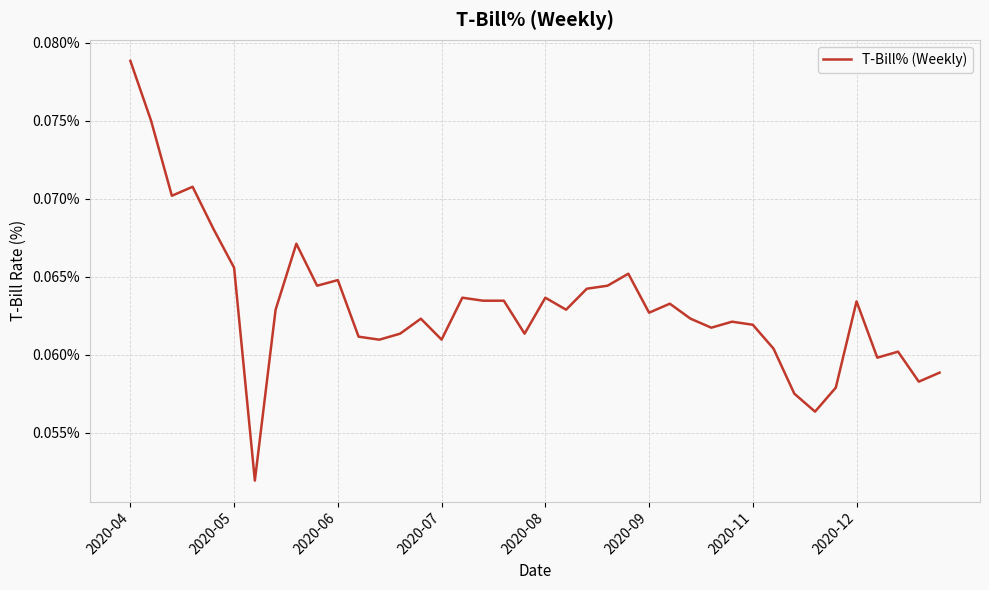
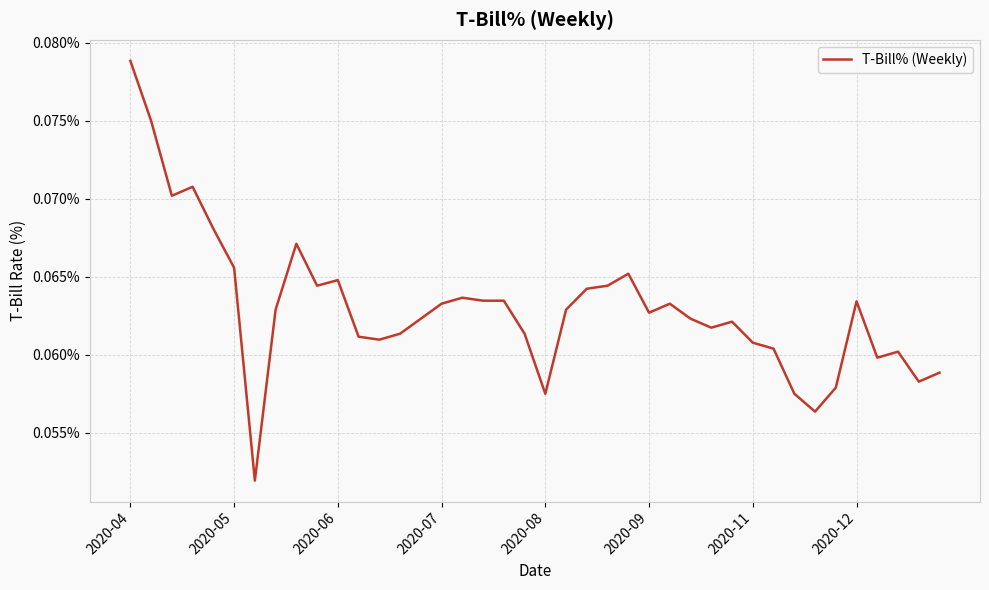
2020-07: 0.0610% -> 0.0633%
2020-08: 0.0637% -> 0.0575%
2020-11: 0.0619% -> 0.0608%
